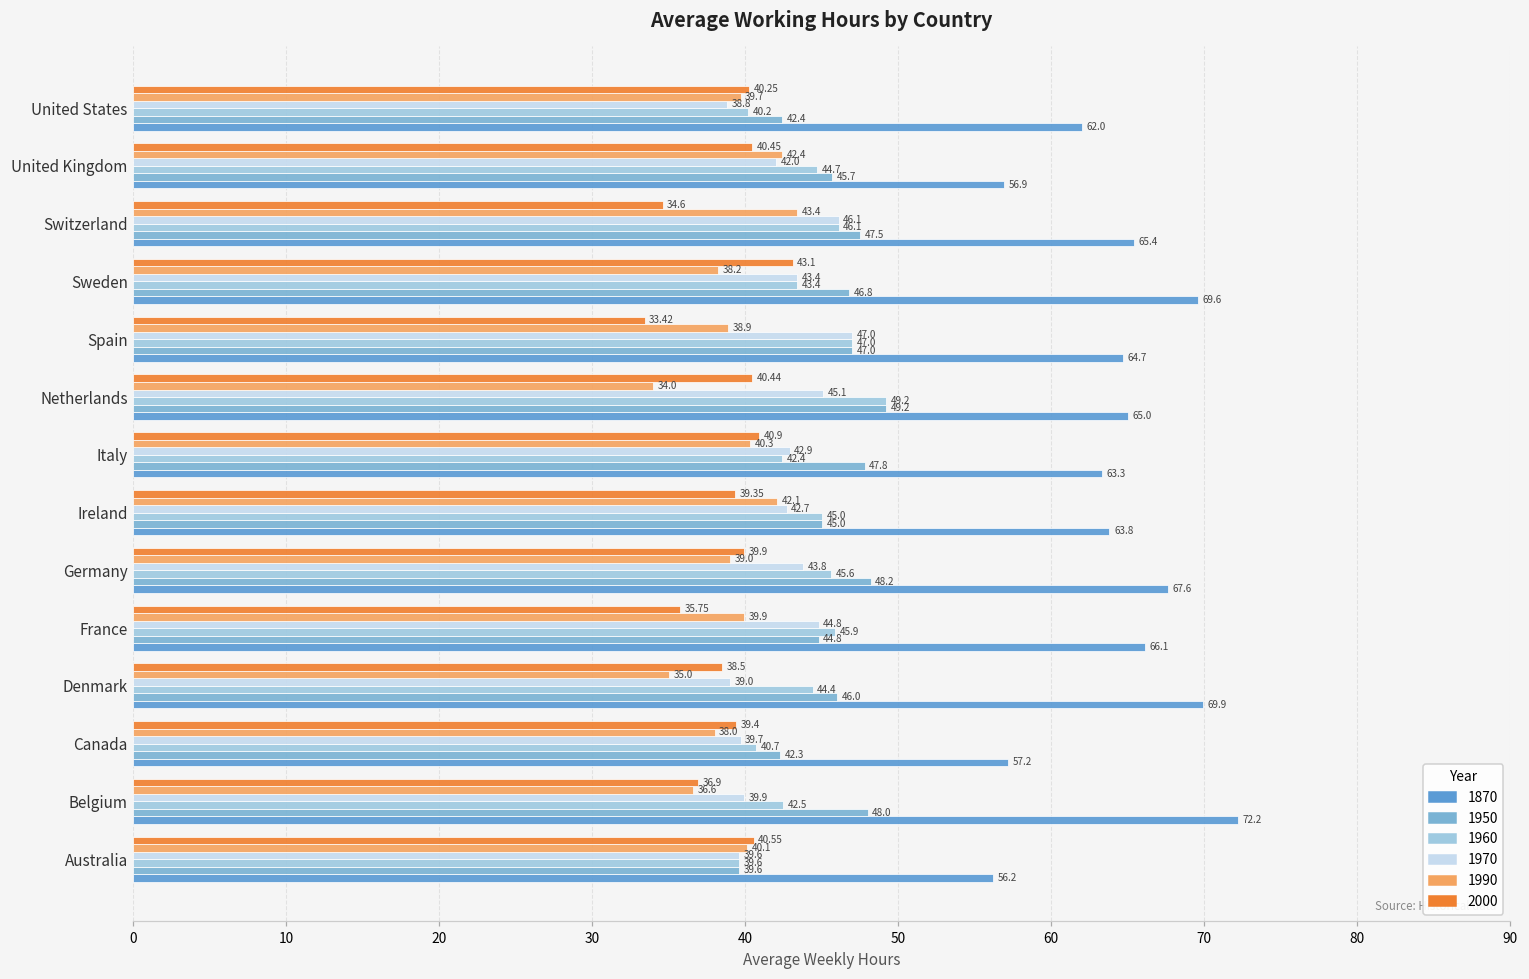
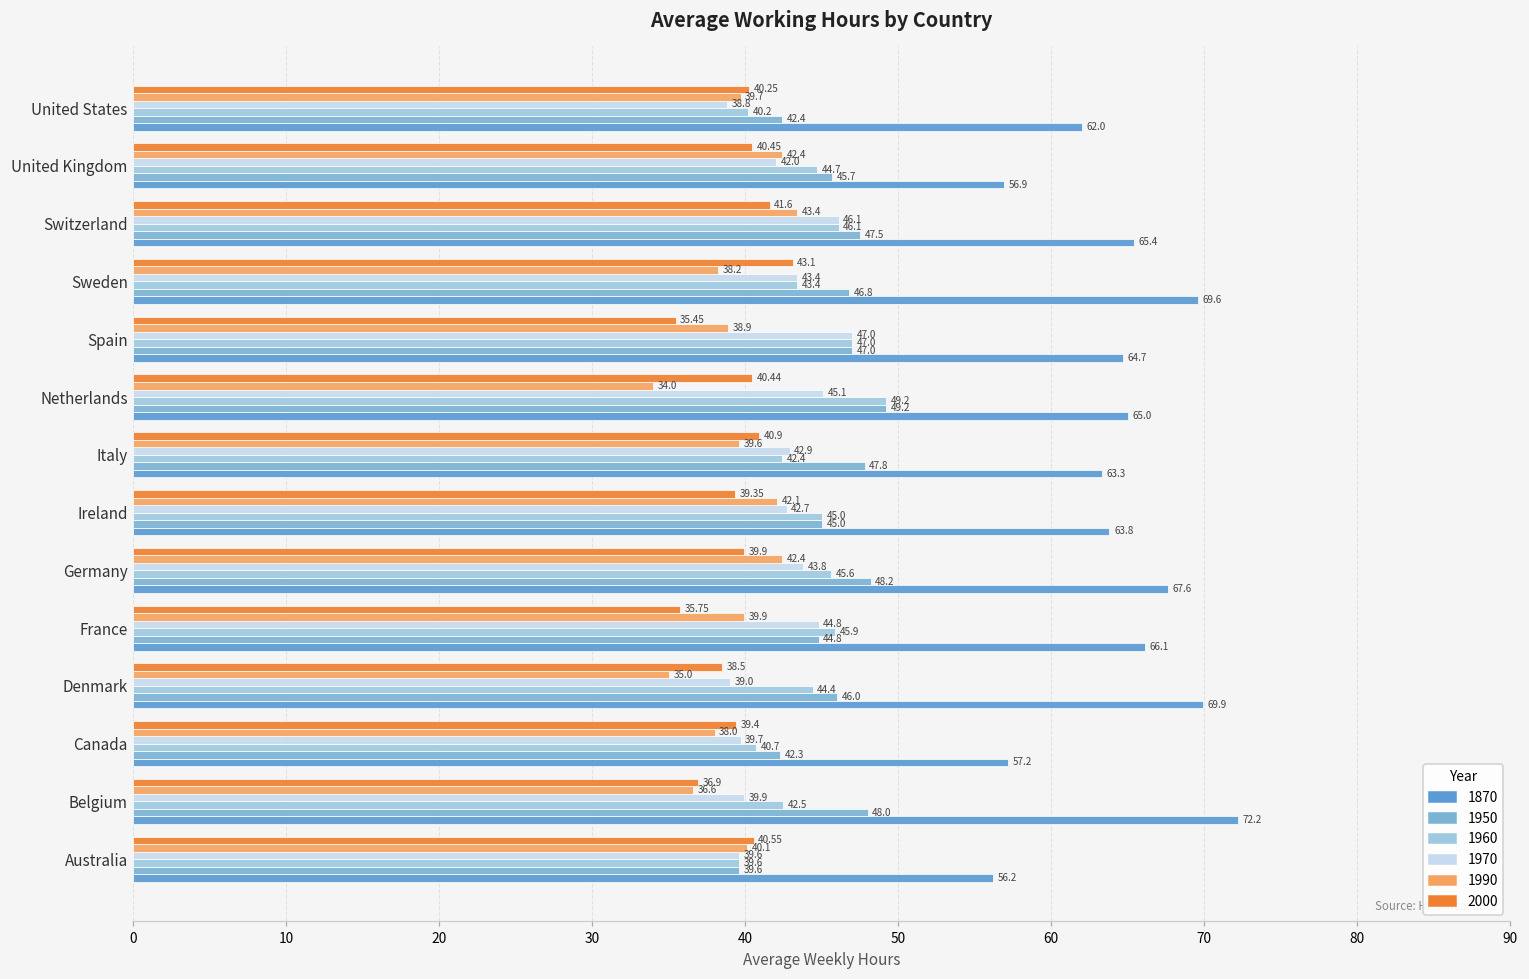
2000, Switzerland: 34.6 -> 41.6
2000, Spain: 33.42 -> 35.45
1990, Italy: 40.3 -> 39.6
1990, Germany: 39.0 -> 42.4
